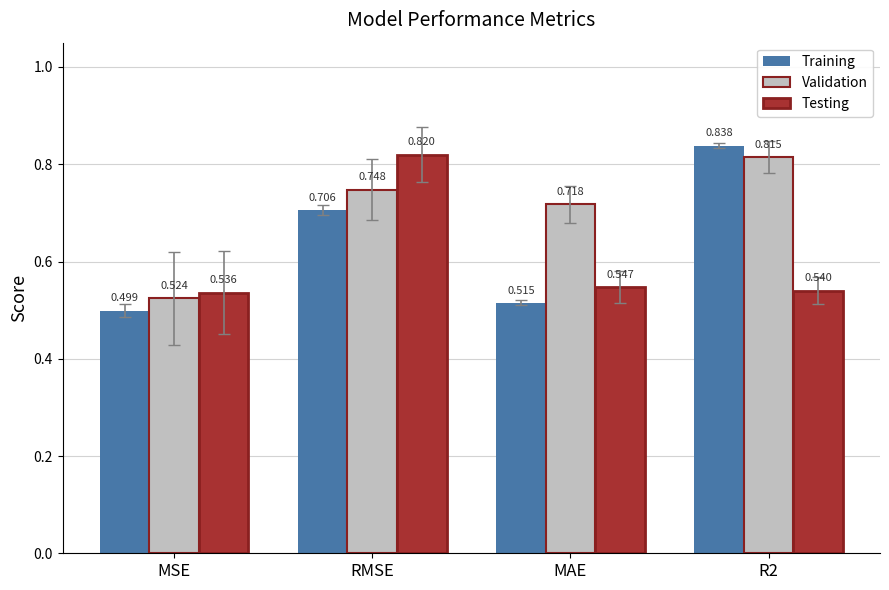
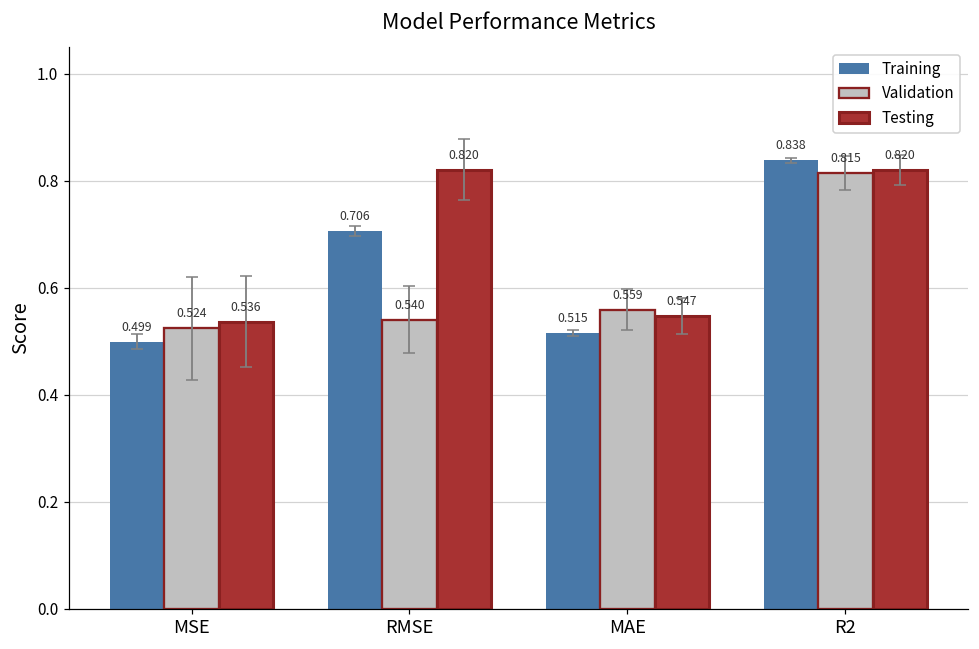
Validation, RMSE: 0.748 -> 0.540
Validation, MAE: 0.718 -> 0.559
Testing, R2: 0.540 -> 0.820
